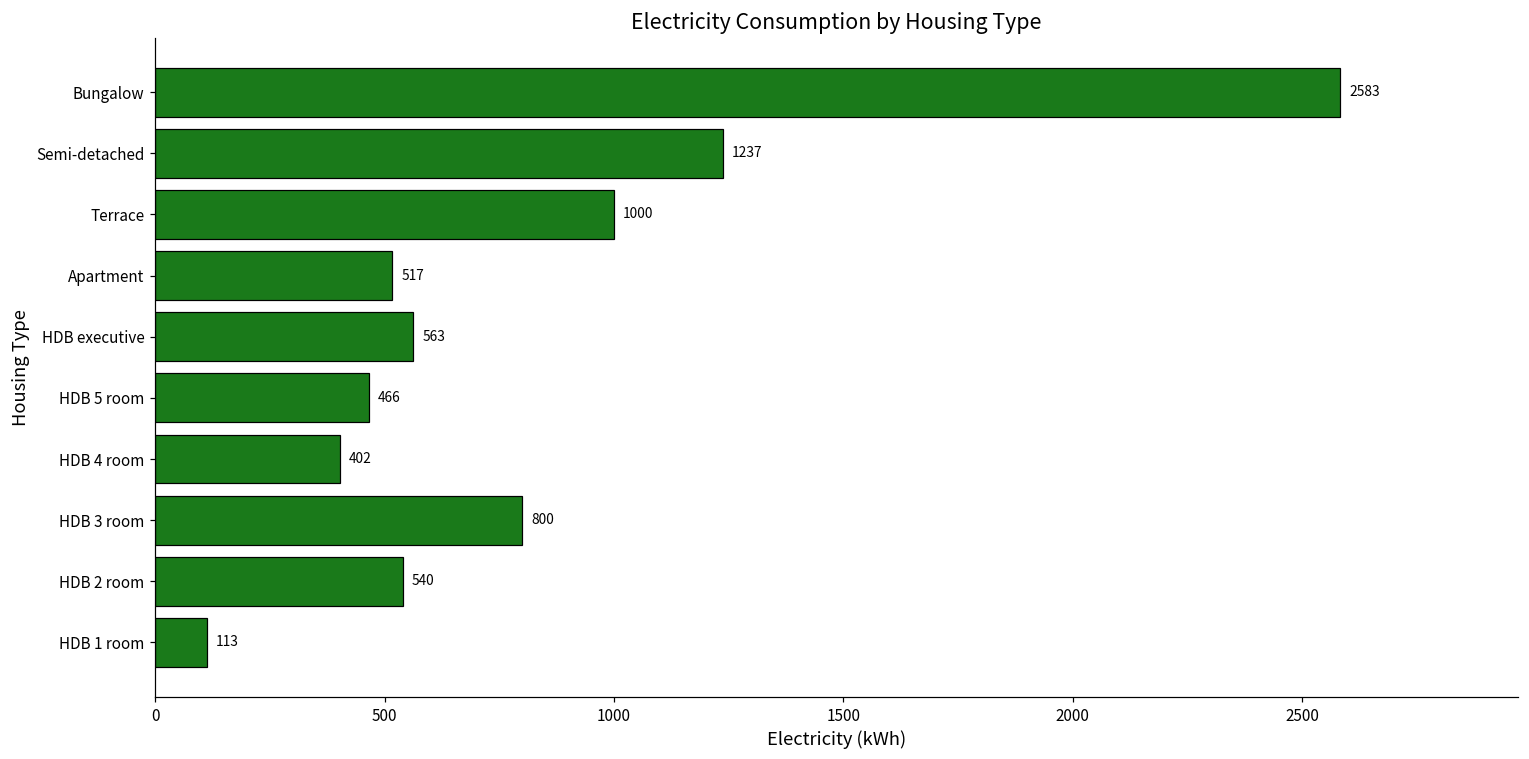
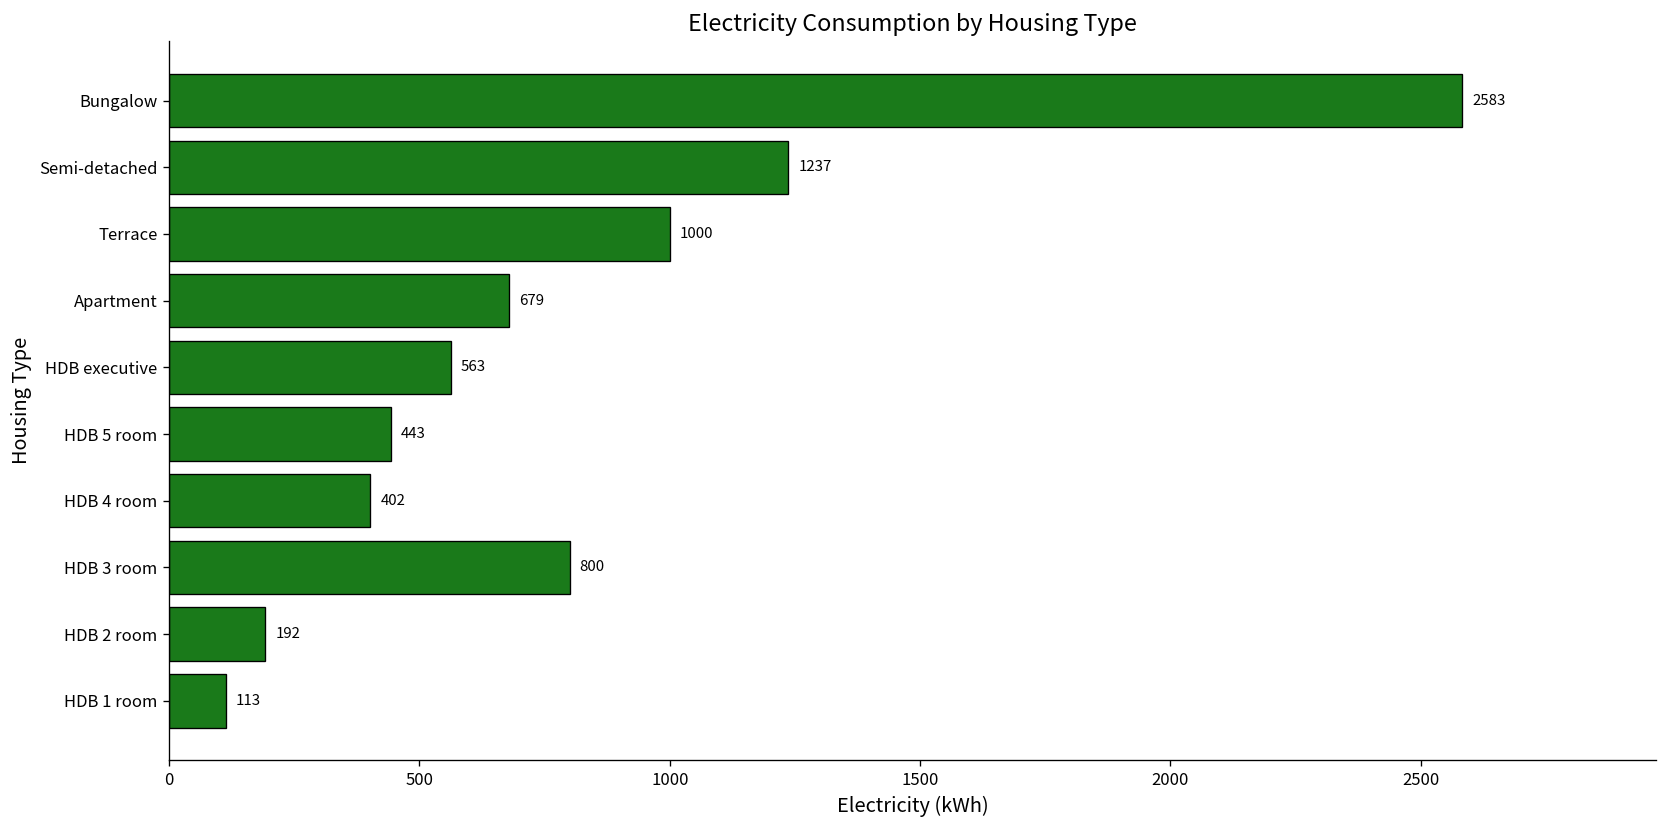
Apartment: 517 -> 679
HDB 5 room: 466 -> 443
HDB 2 room: 540 -> 192
